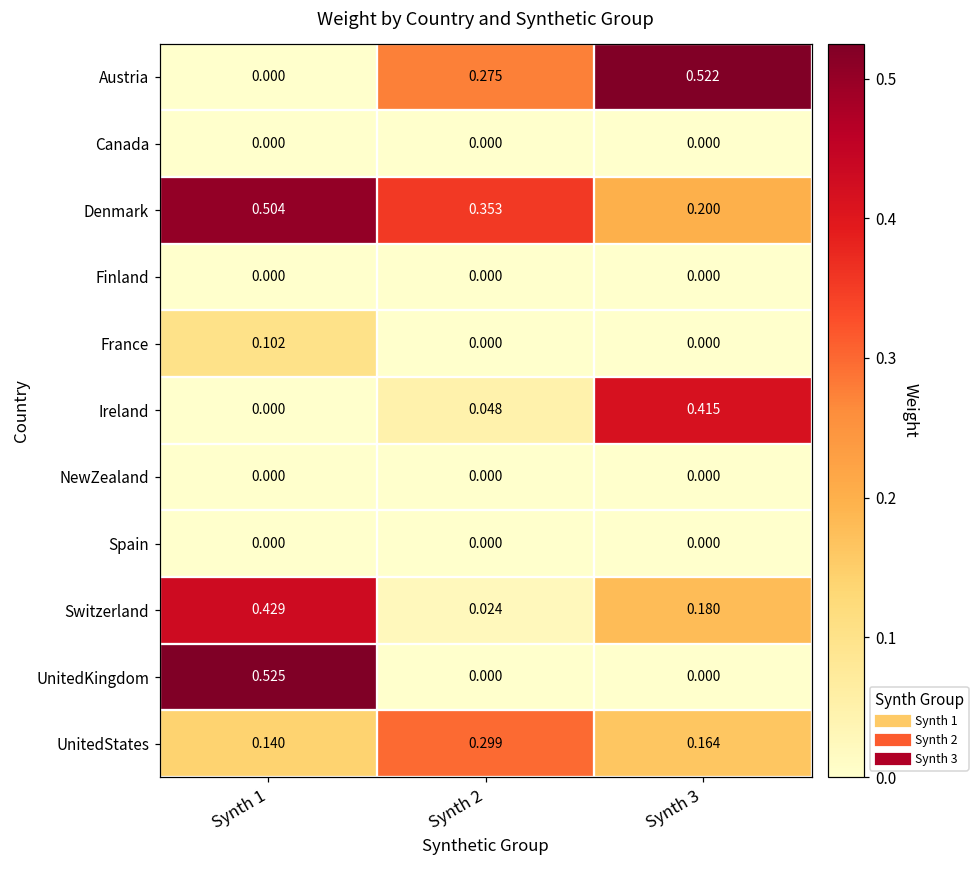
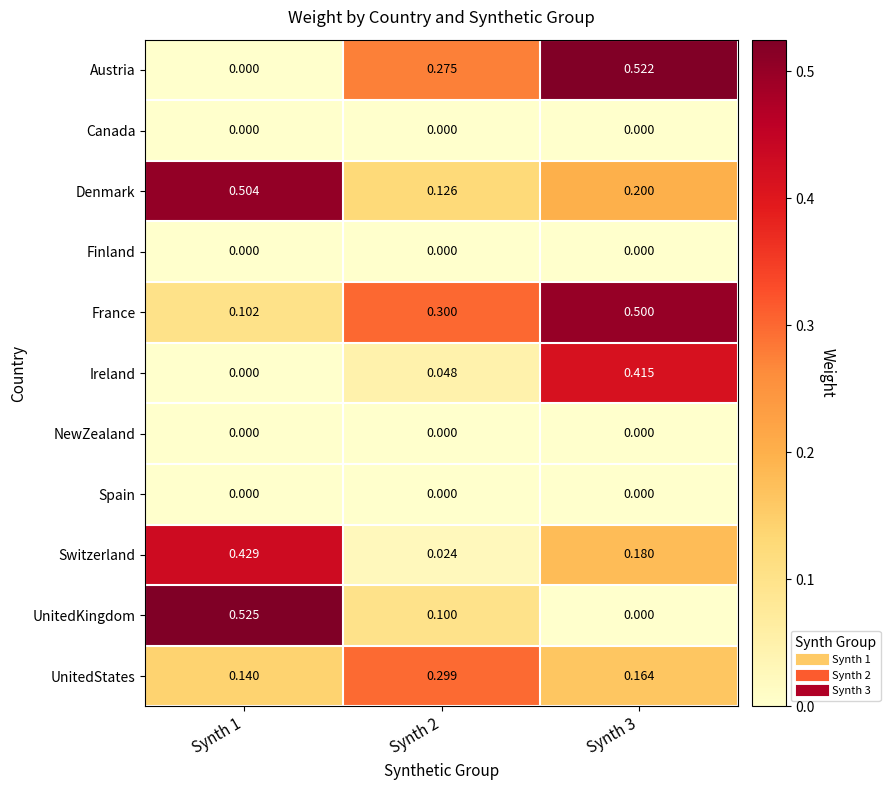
Denmark, Synth 2: 0.353 -> 0.126
France, Synth 2: 0.000 -> 0.300
France, Synth 3: 0.000 -> 0.500
UnitedKingdom, Synth 2: 0.000 -> 0.100
